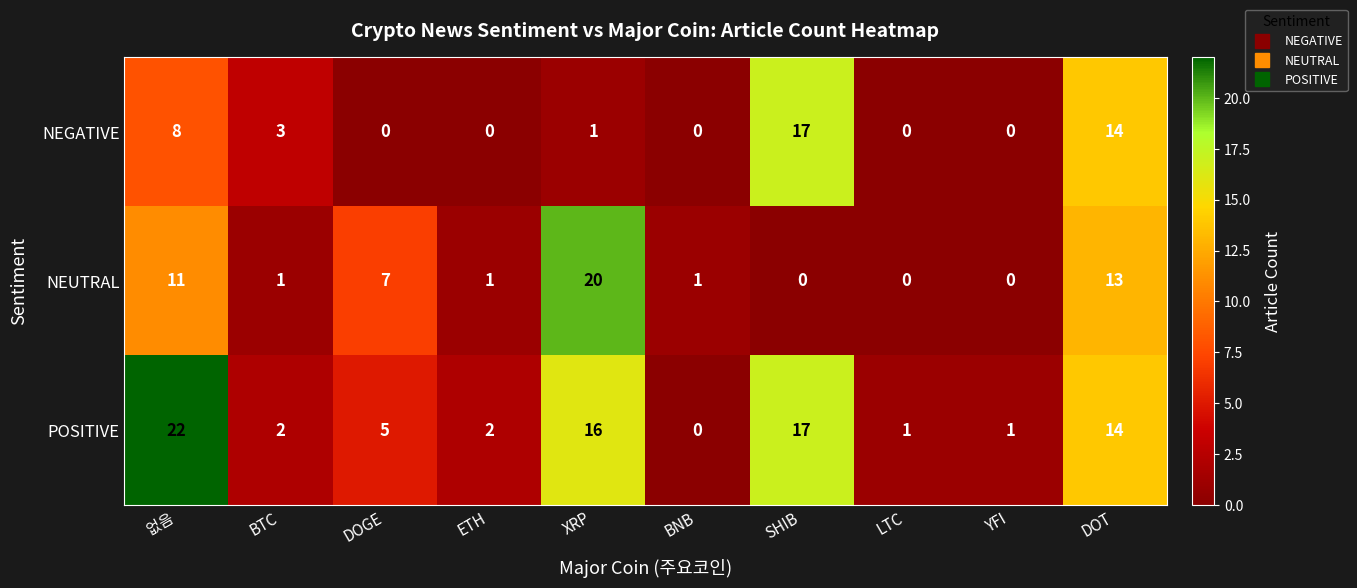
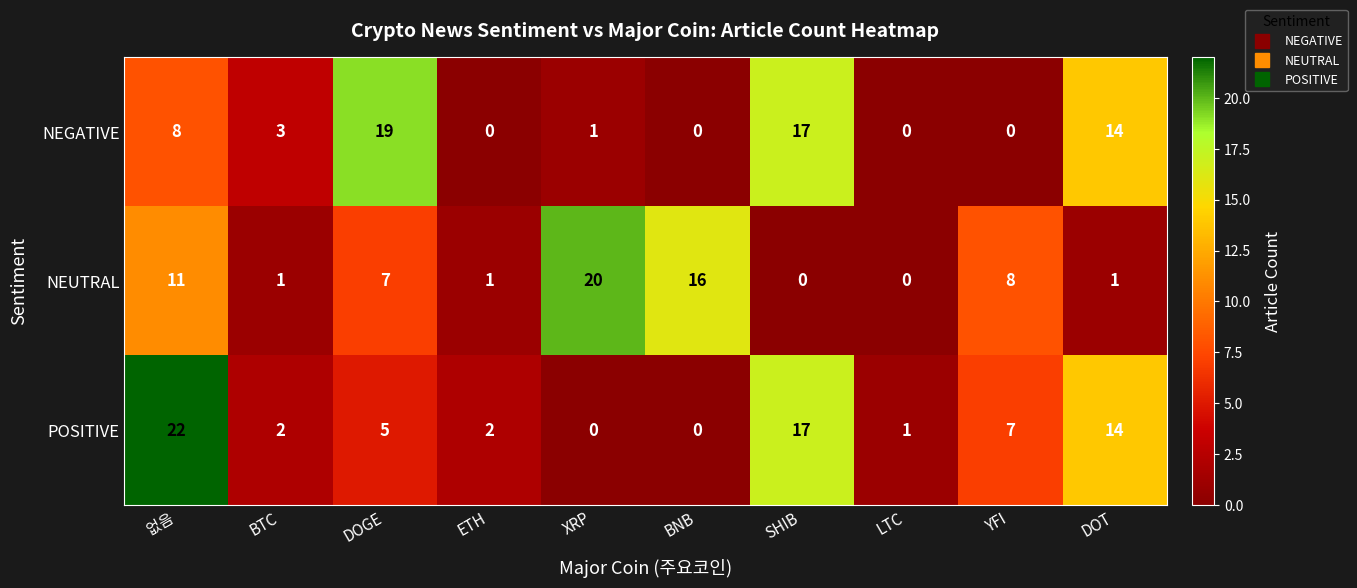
NEGATIVE, DOGE: 0 -> 19
NEUTRAL, BNB: 1 -> 16
NEUTRAL, YFI: 0 -> 8
NEUTRAL, DOT: 13 -> 1
POSITIVE, XRP: 16 -> 0
POSITIVE, YFI: 1 -> 7
